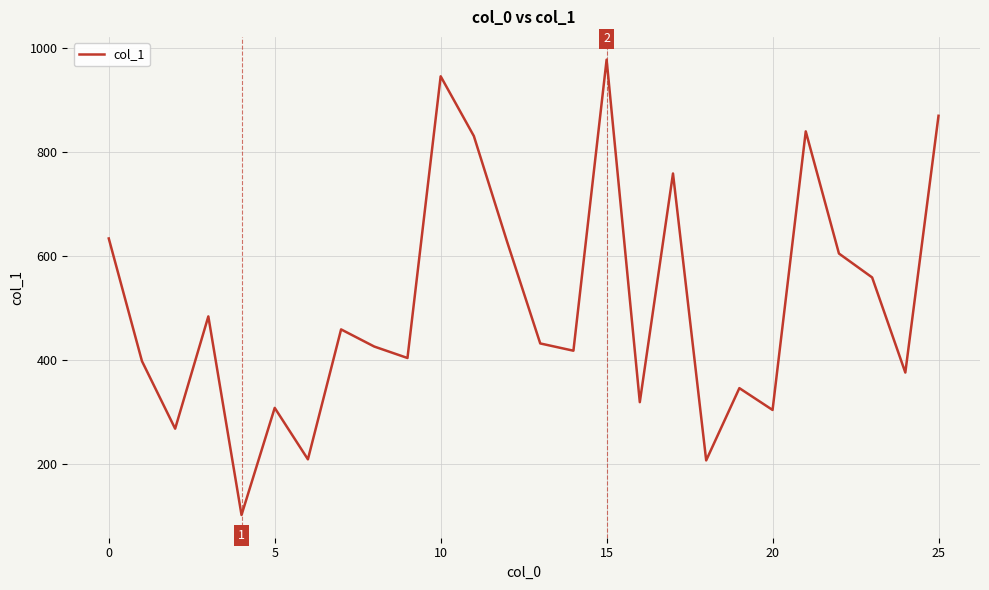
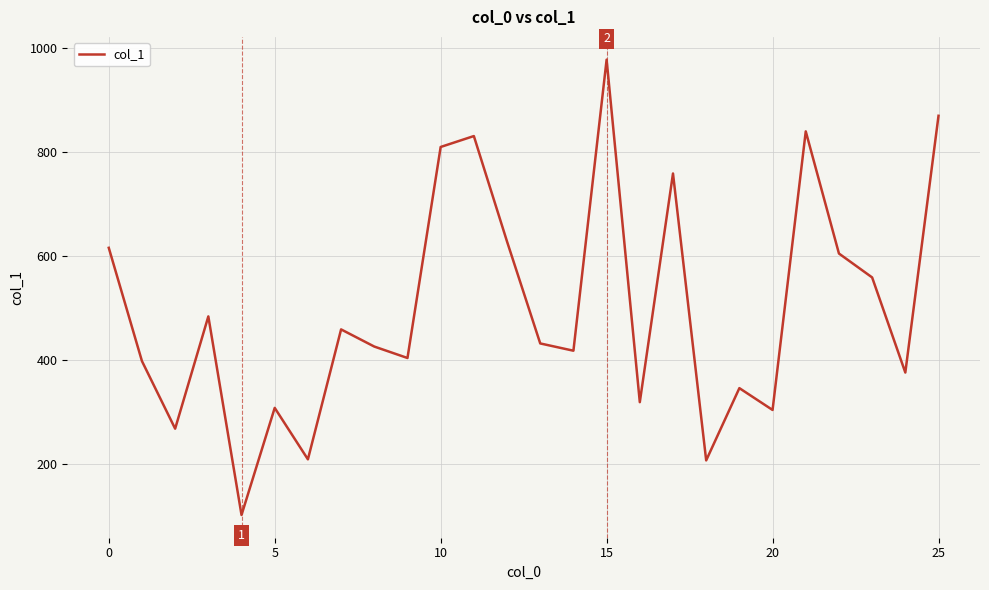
0: 630 -> 620
10: 950 -> 810
